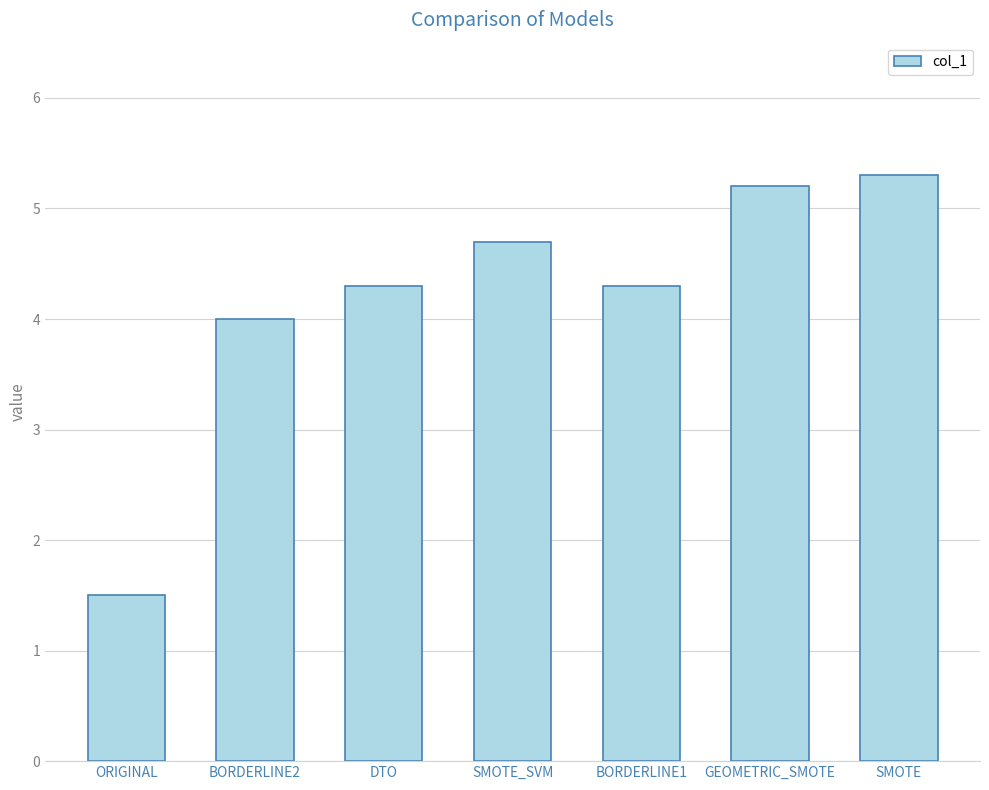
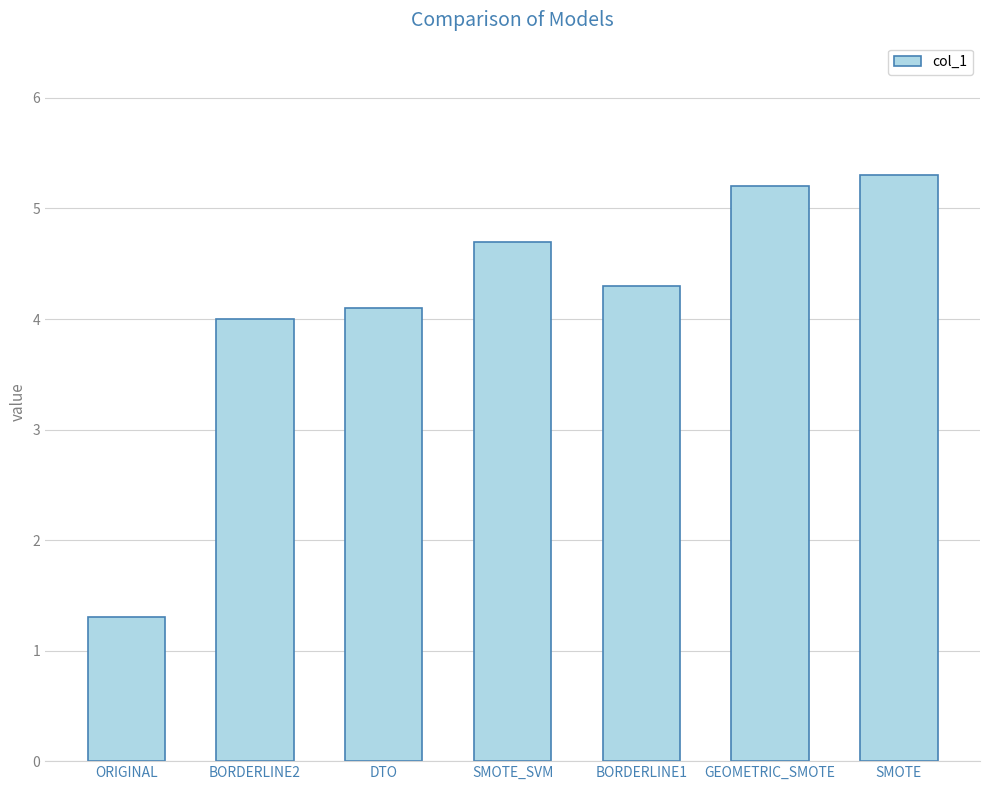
ORIGINAL: 1.5 -> 1.3
DTO: 4.3 -> 4.1
